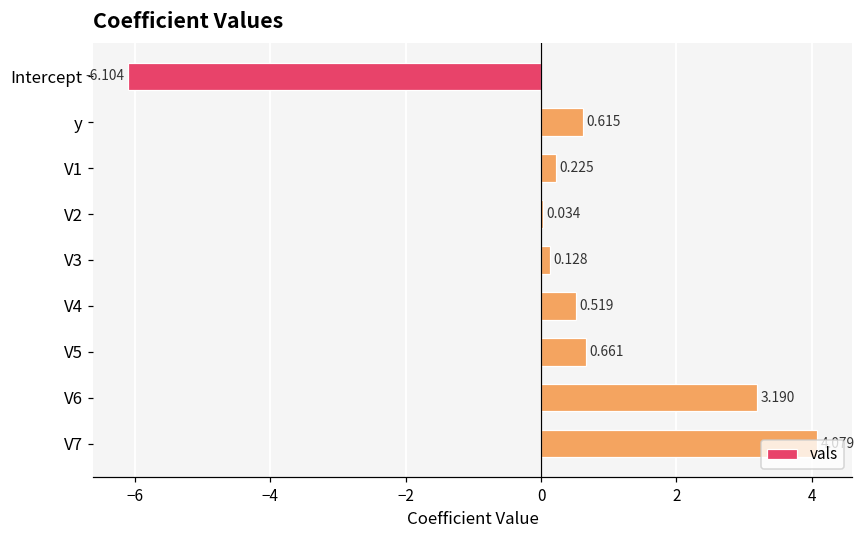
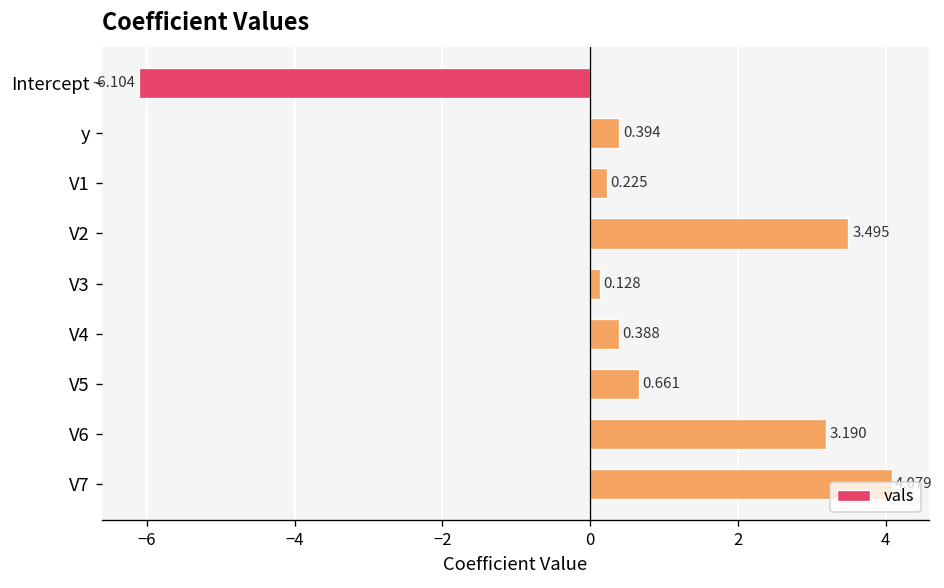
y: 0.615 -> 0.394
V2: 0.034 -> 3.495
V4: 0.519 -> 0.388
